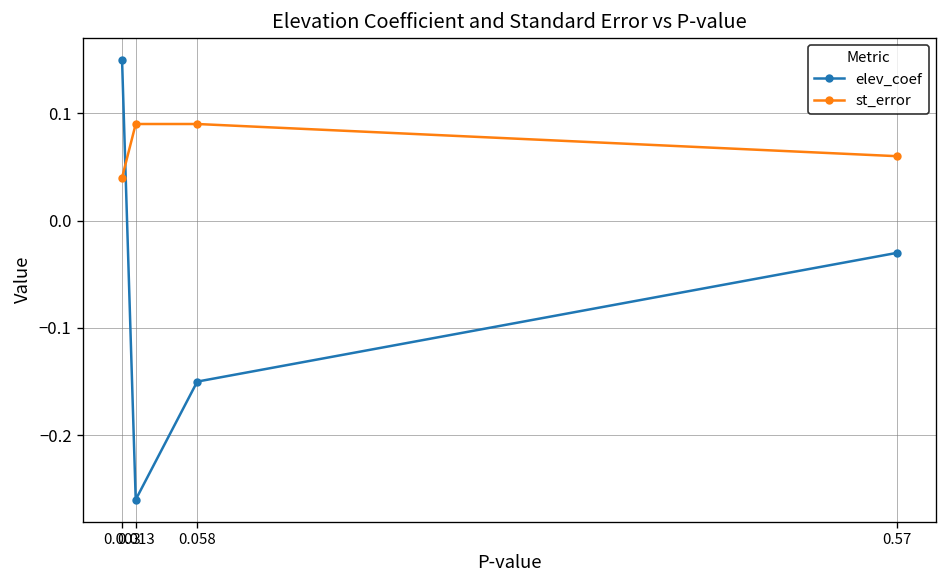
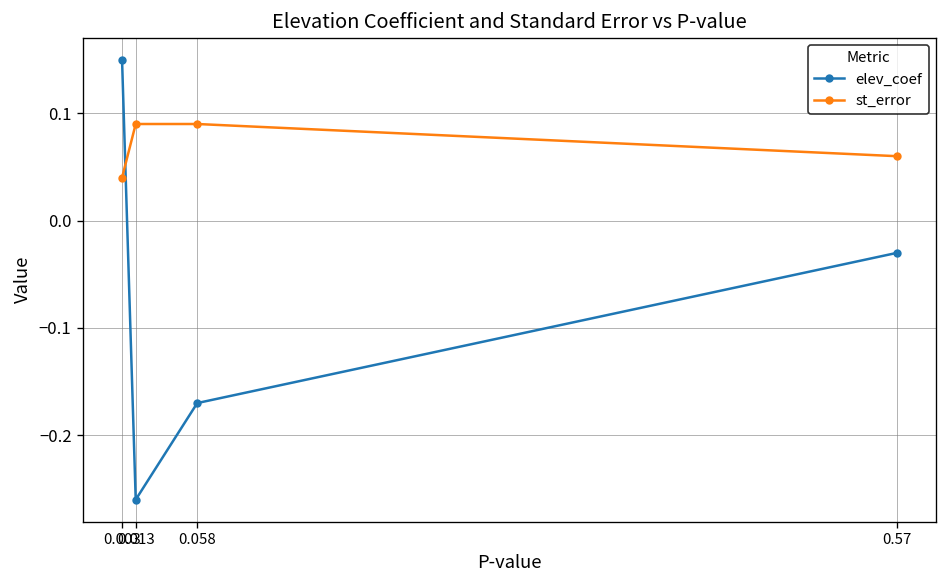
elev_coef, 0.058: -0.15 -> -0.17
